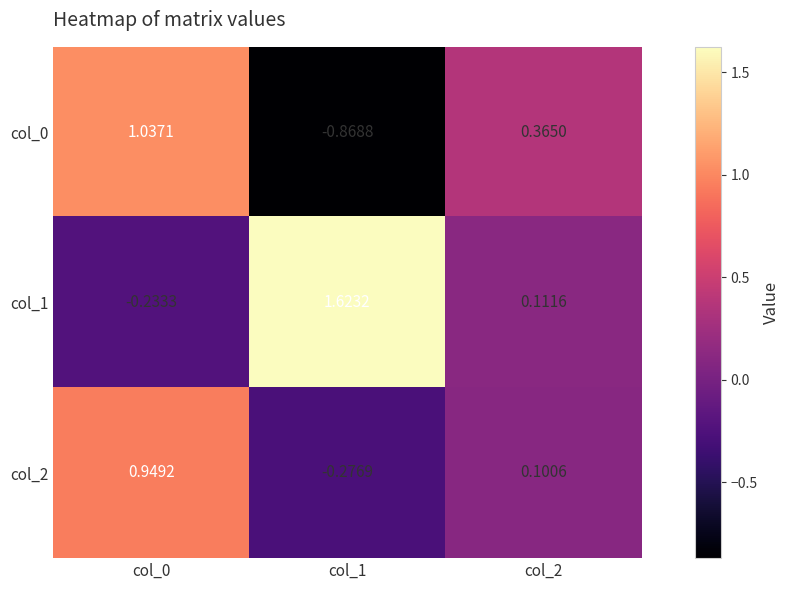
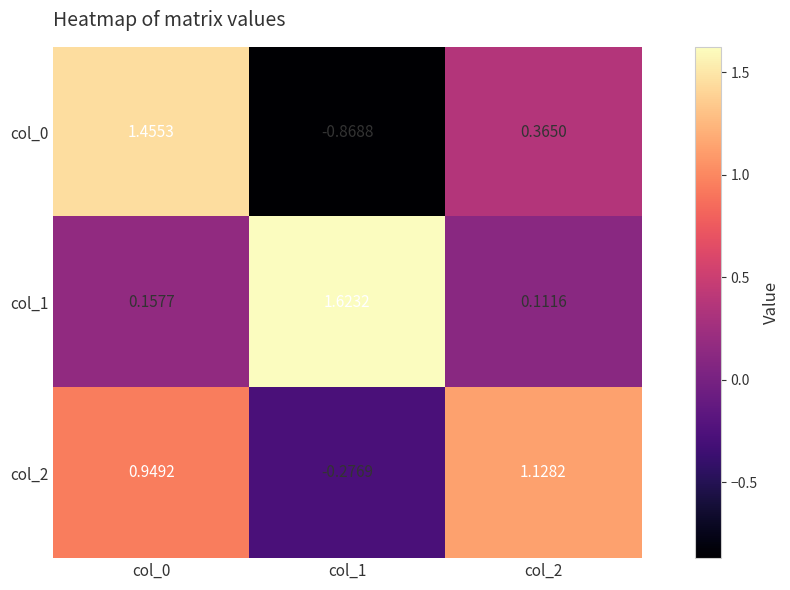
col_0, col_0: 1.0371 -> 1.4553
col_1, col_0: -0.2333 -> 0.1577
col_2, col_2: 0.1006 -> 1.1282
